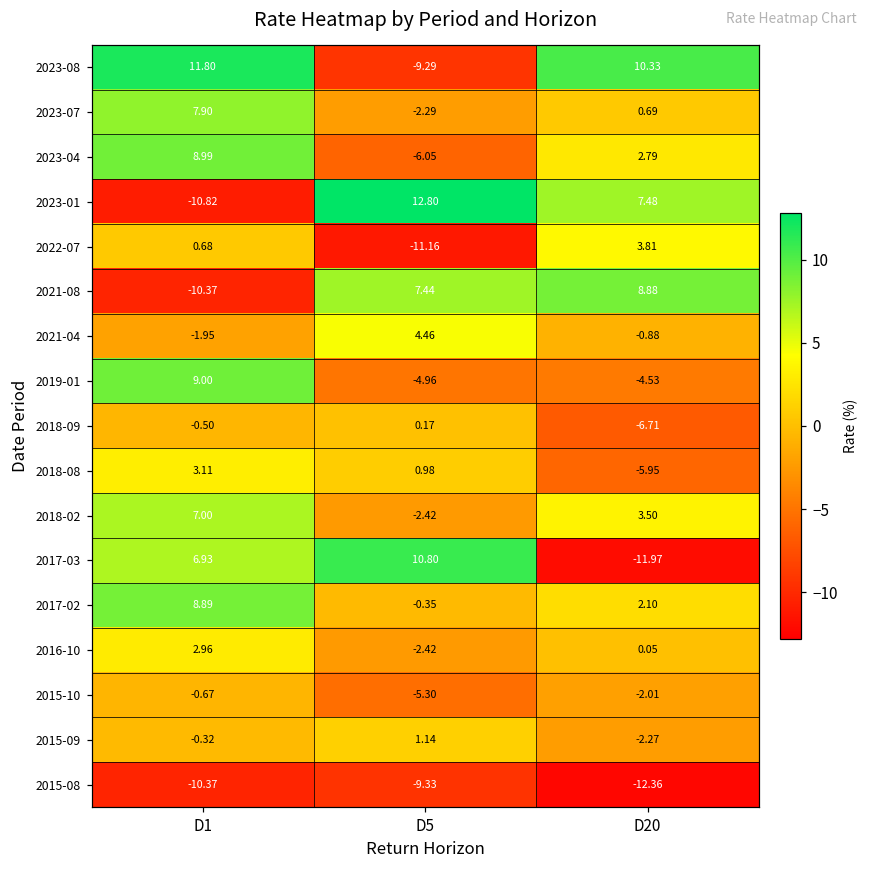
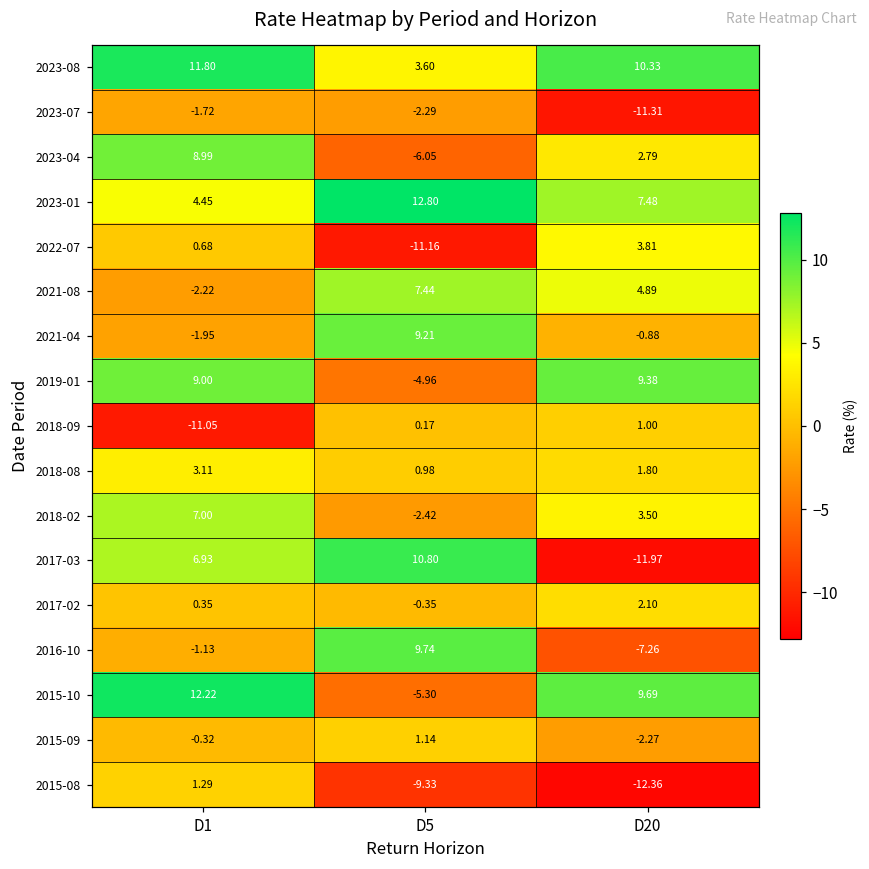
2023-08, D5: -9.29 -> 3.60
2023-07, D1: 7.90 -> -1.72
2023-07, D20: 0.69 -> -11.31
2023-01, D1: -10.82 -> 4.45
2021-08, D1: -10.37 -> -2.22
2021-08, D20: 8.88 -> 4.89
2021-04, D5: 4.46 -> 9.21
2019-01, D20: -4.53 -> 9.38
2018-09, D1: -0.50 -> -11.05
2018-09, D20: -6.71 -> 1.00
2018-08, D20: -5.95 -> 1.80
2017-02, D1: 8.89 -> 0.35
2016-10, D1: 2.96 -> -1.13
2016-10, D5: -2.42 -> 9.74
2016-10, D20: 0.05 -> -7.26
2015-10, D1: -0.67 -> 12.22
2015-10, D20: -2.01 -> 9.69
2015-08, D1: -10.37 -> 1.29
